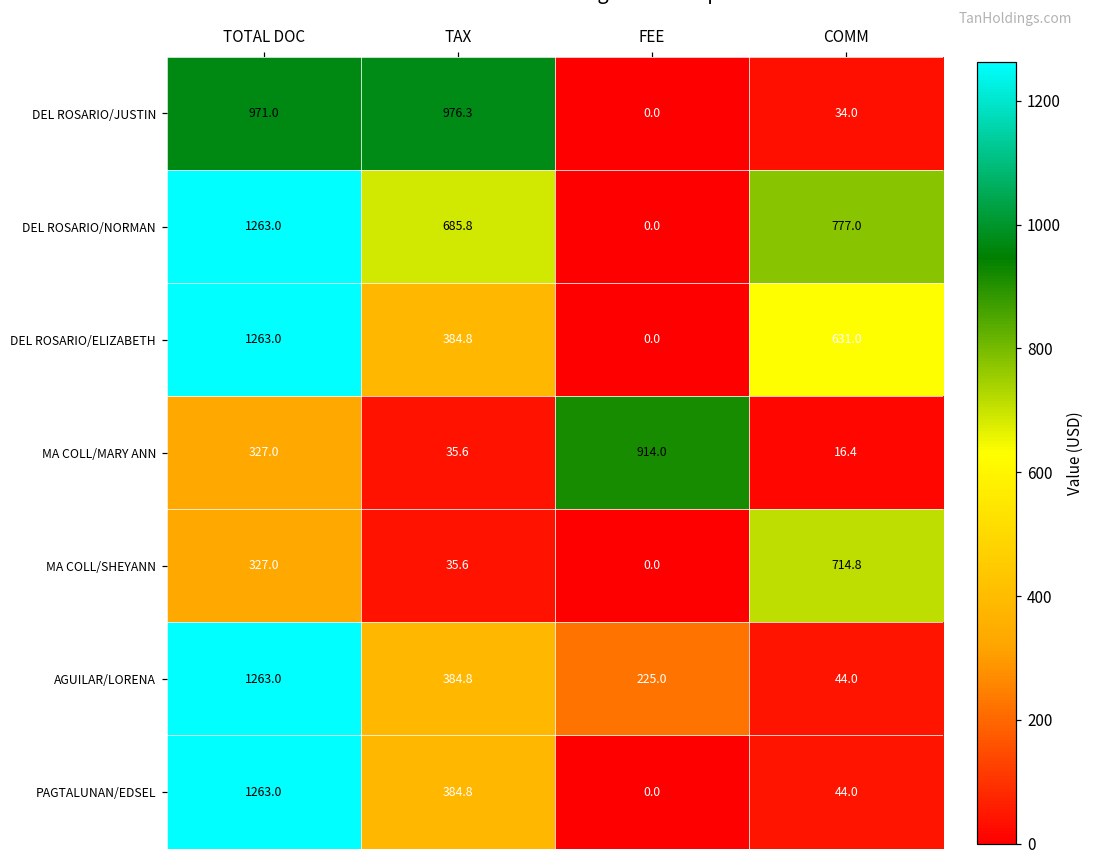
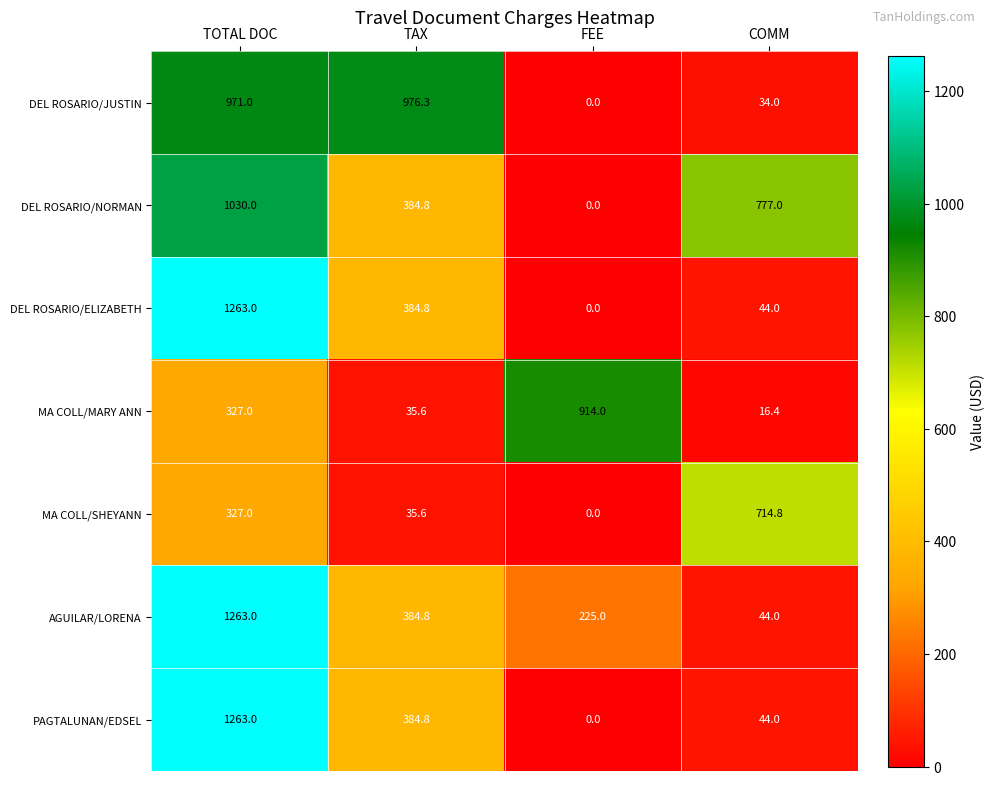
DEL ROSARIO/NORMAN, TOTAL DOC: 1263.0 -> 1030.0
DEL ROSARIO/NORMAN, TAX: 685.8 -> 384.8
DEL ROSARIO/ELIZABETH, COMM: 631.0 -> 44.0
